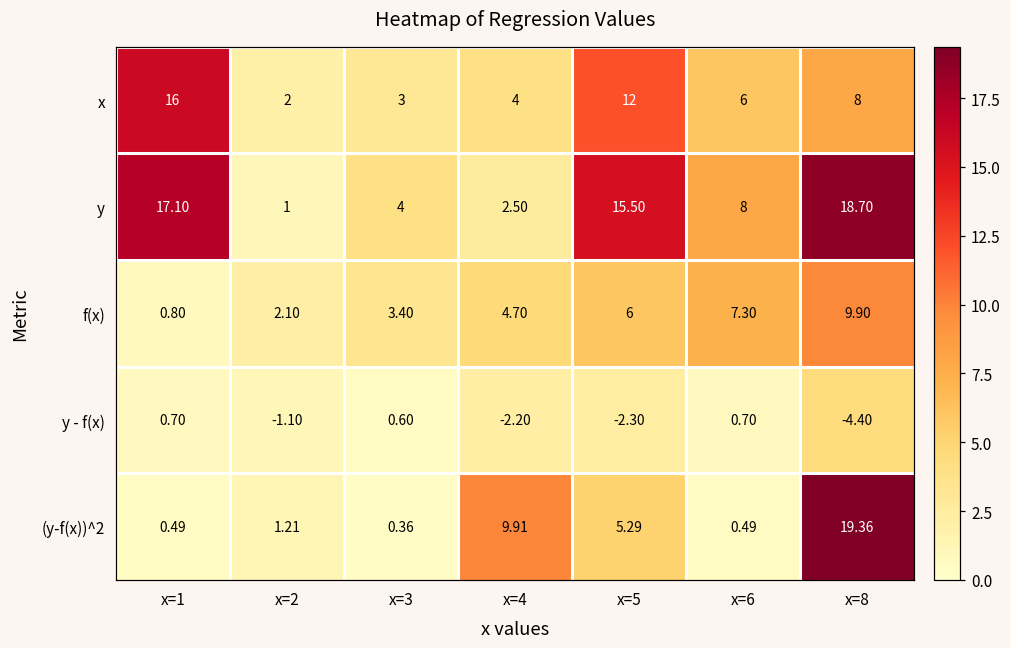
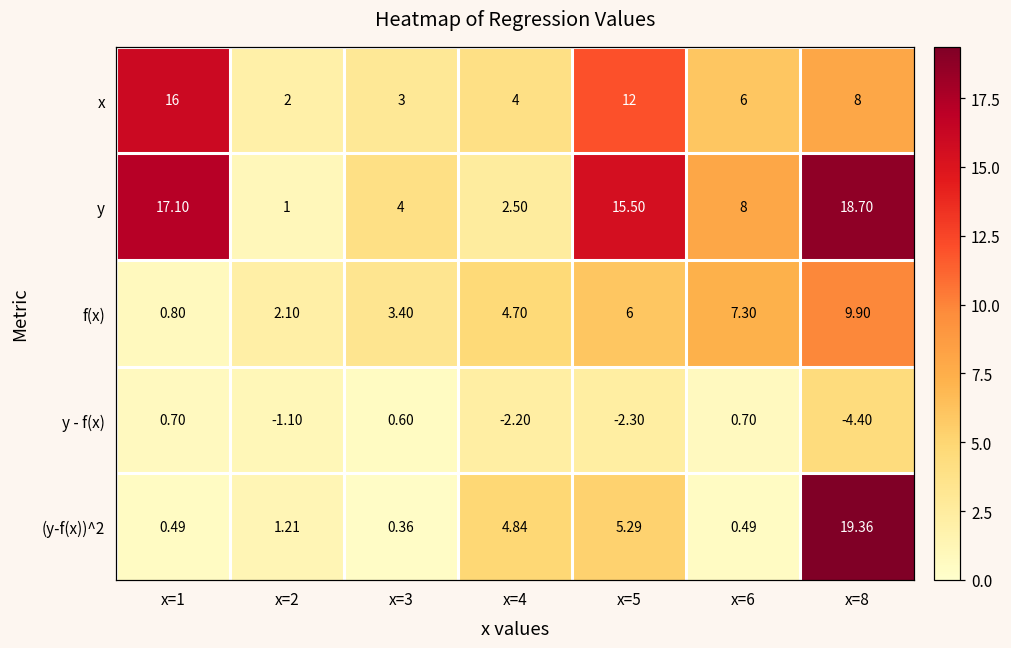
(y-f(x))^2, x=4: 9.91 -> 4.84
